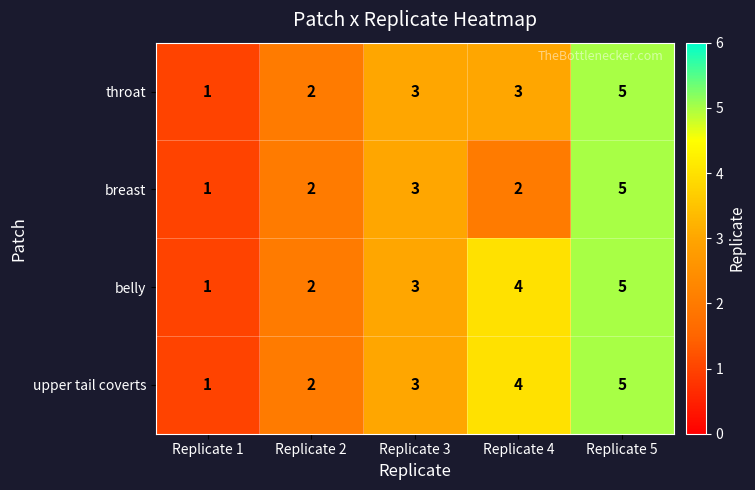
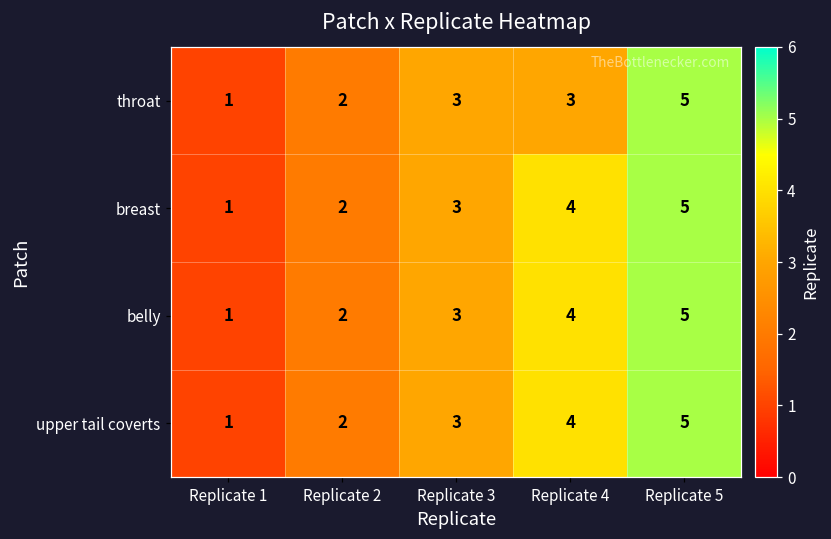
breast, Replicate 4: 2 -> 4
